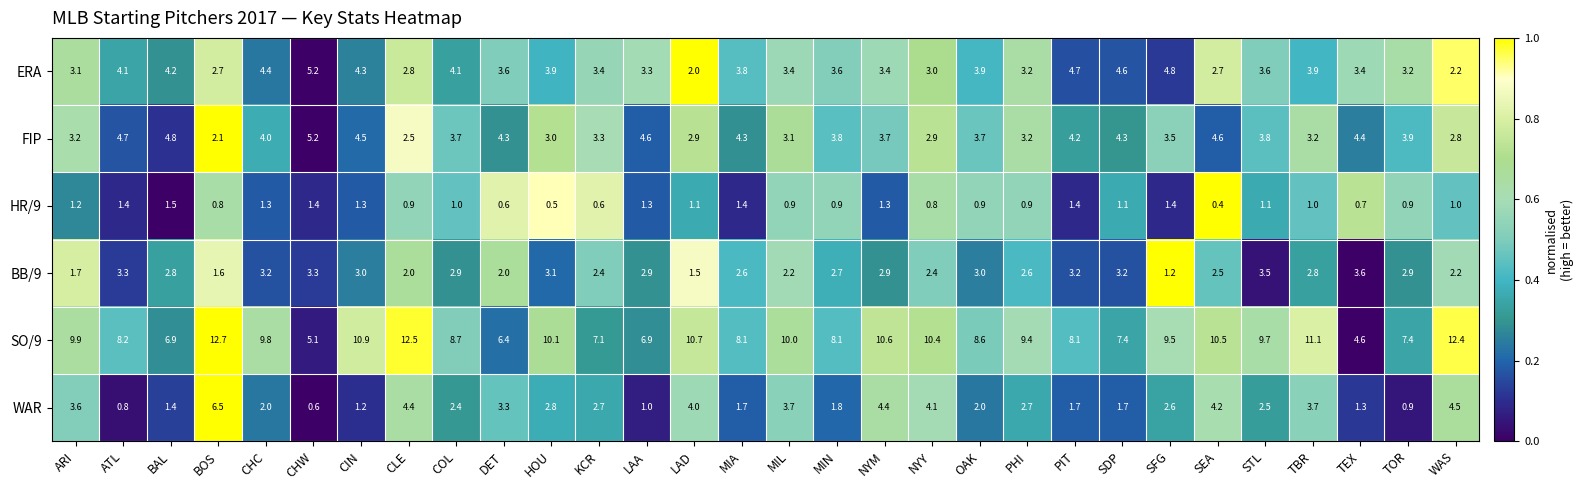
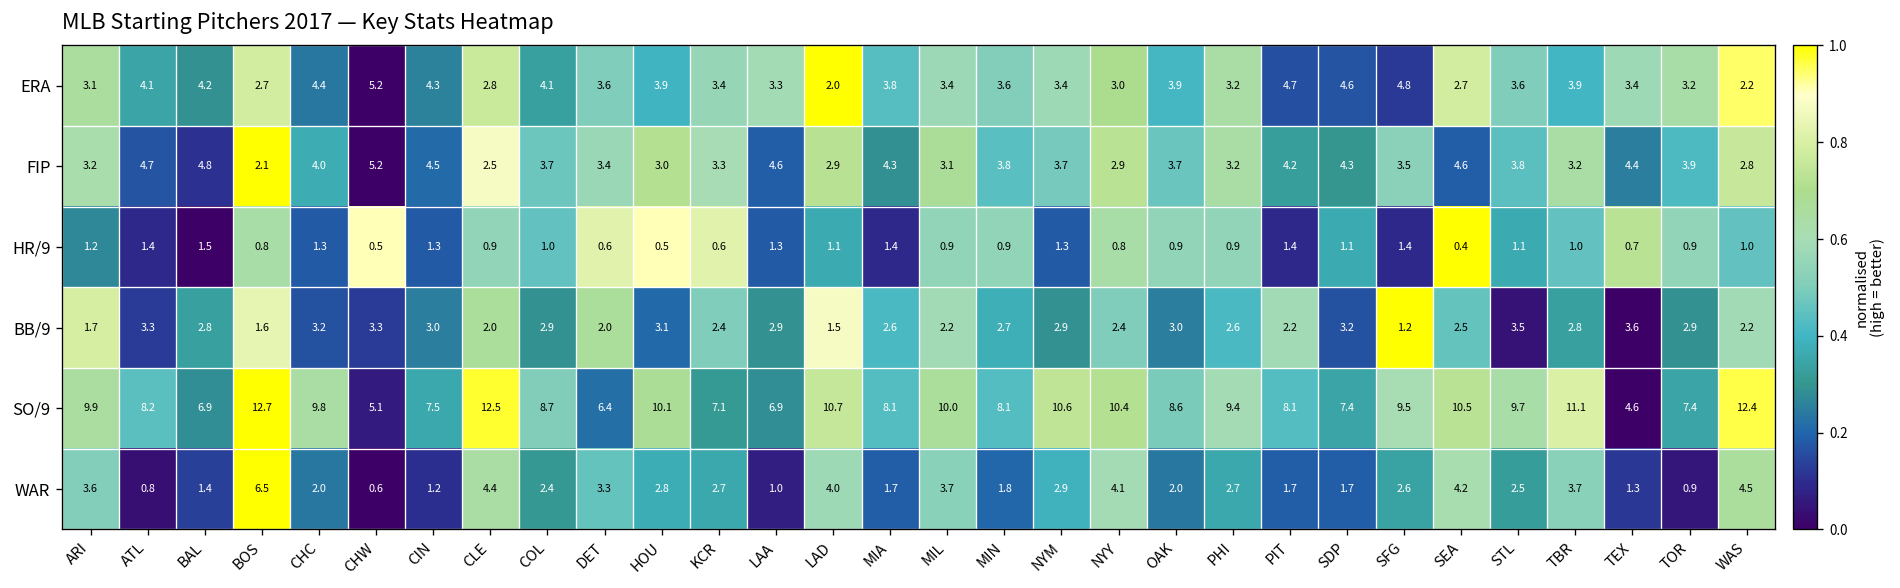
FIP, DET: 4.3 -> 3.4
HR/9, CHW: 1.4 -> 0.5
BB/9, PIT: 3.2 -> 2.2
SO/9, CIN: 10.9 -> 7.5
WAR, NYM: 4.4 -> 2.9
